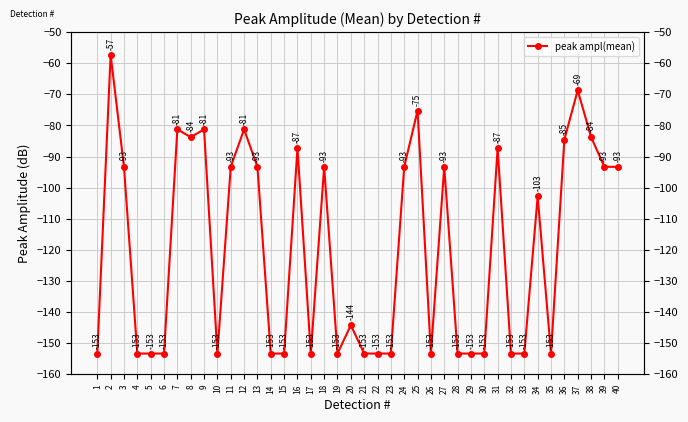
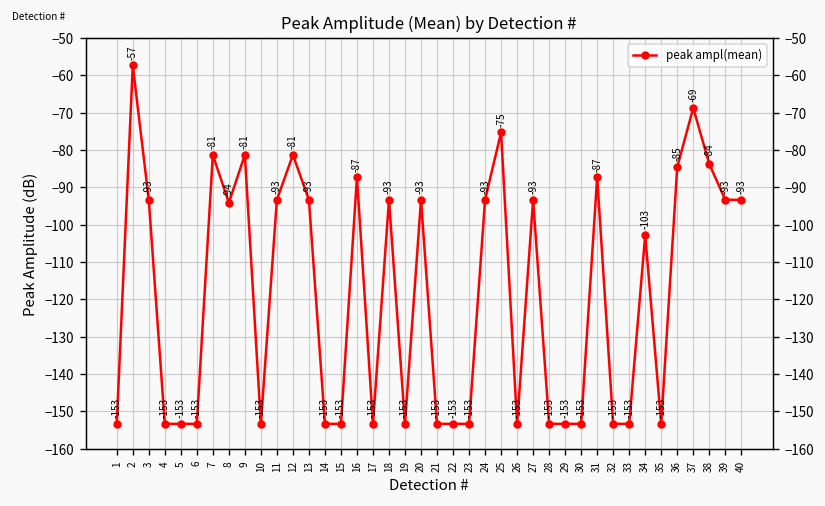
8: -84 -> -94
20: -144 -> -93
